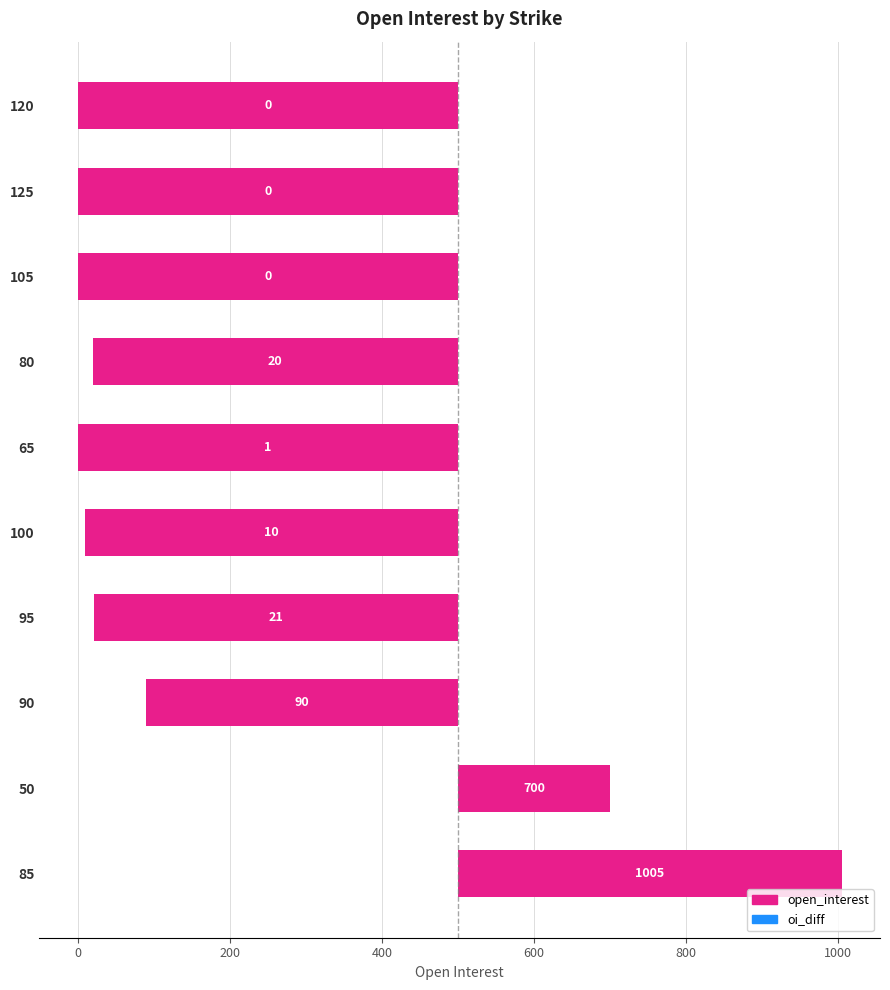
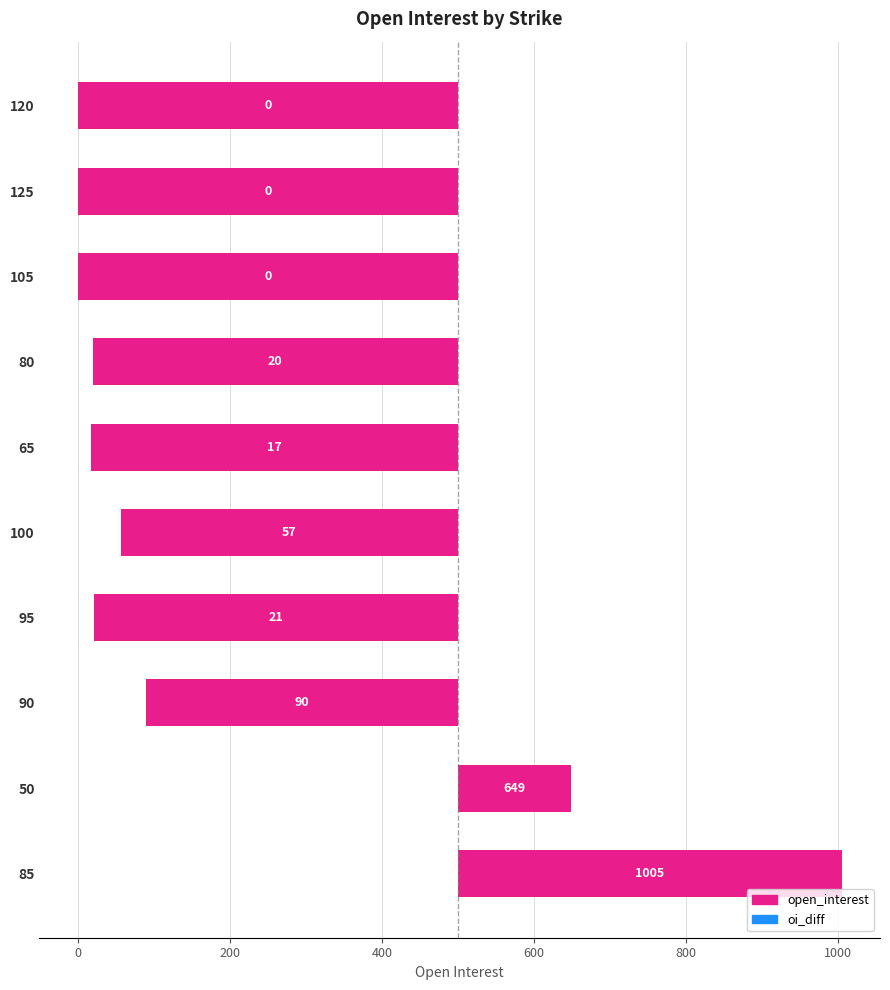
open_interest, 65: 1 -> 17
open_interest, 100: 10 -> 57
open_interest, 50: 700 -> 649
